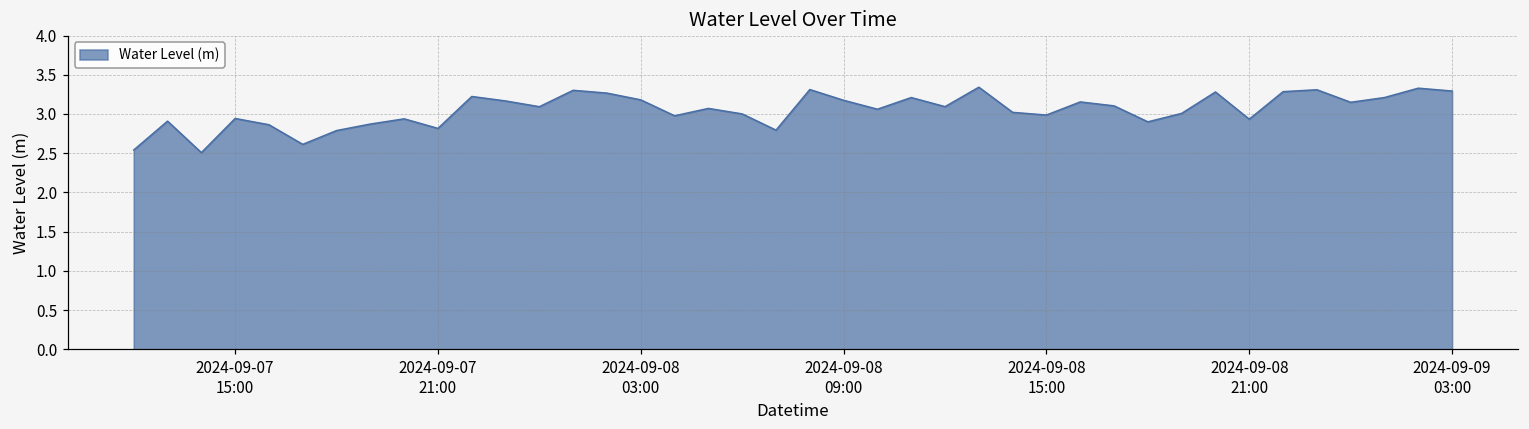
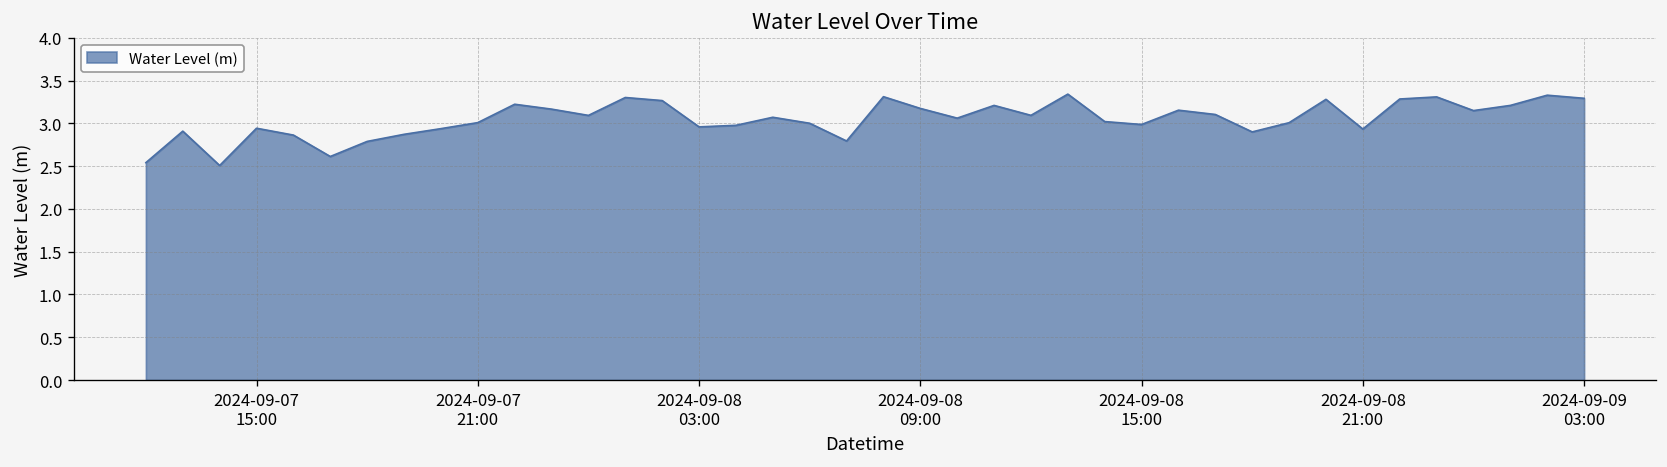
2024-09-07 21:00: 2.8 -> 3.0
2024-09-08 03:00: 3.2 -> 3.0
